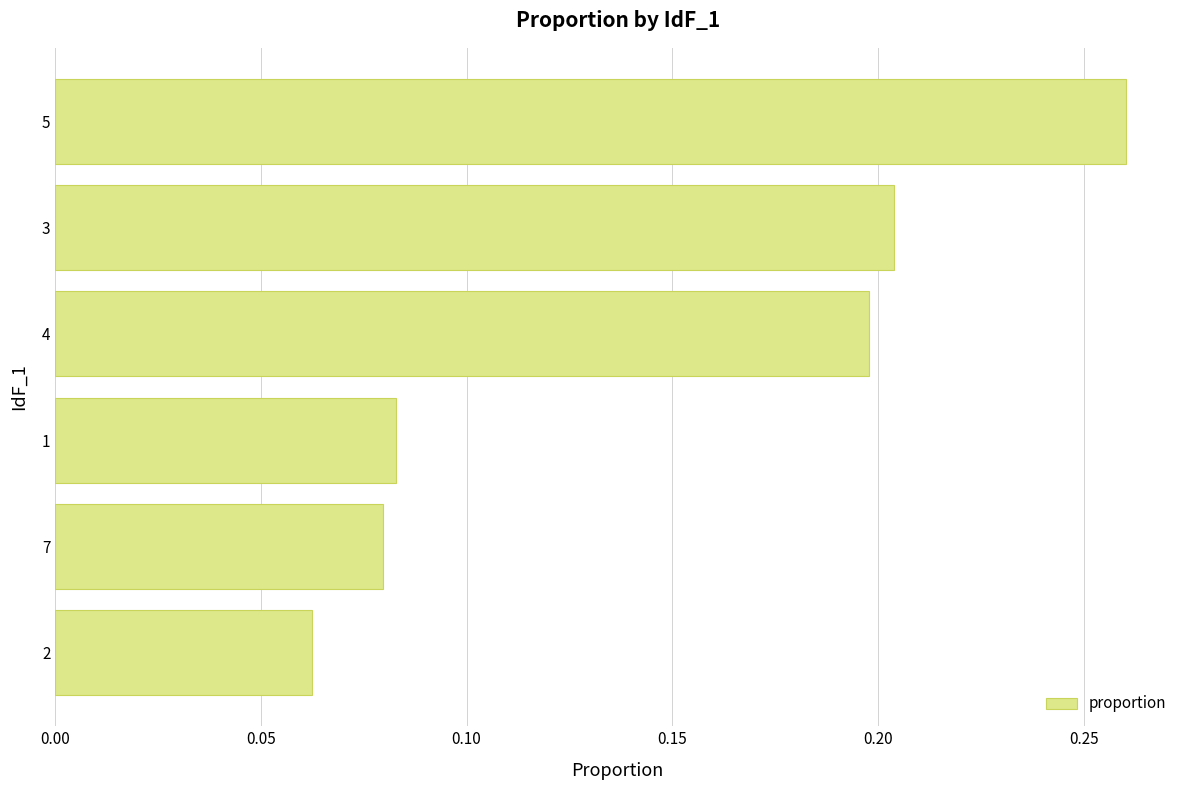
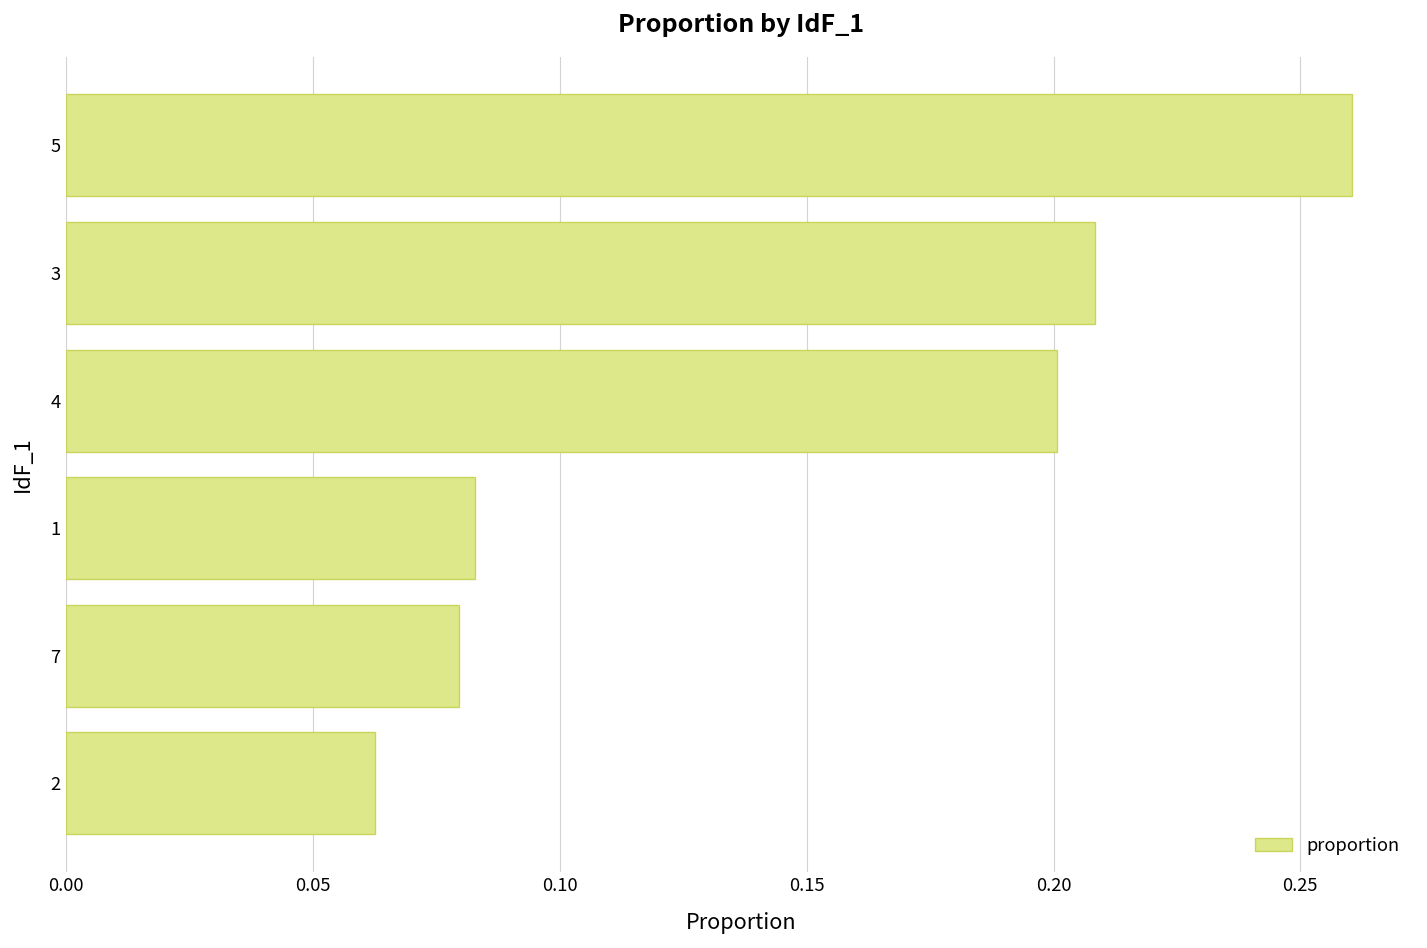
3: 0.204 -> 0.208
4: 0.198 -> 0.201
